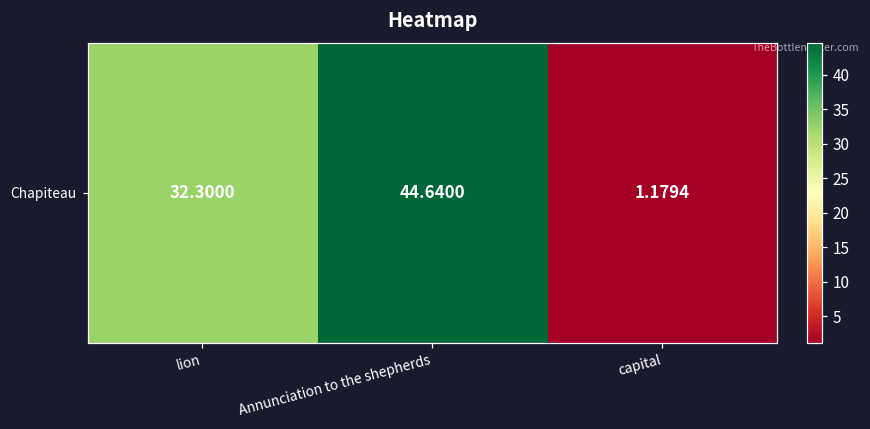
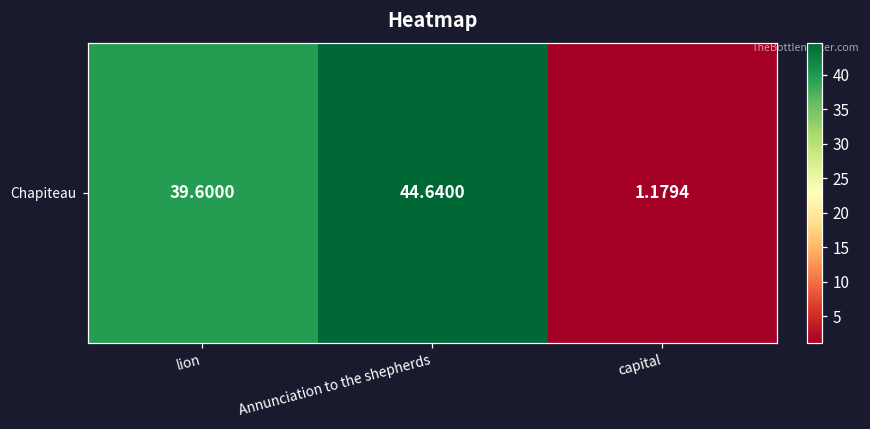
Chapiteau, lion: 32.3000 -> 39.6000
